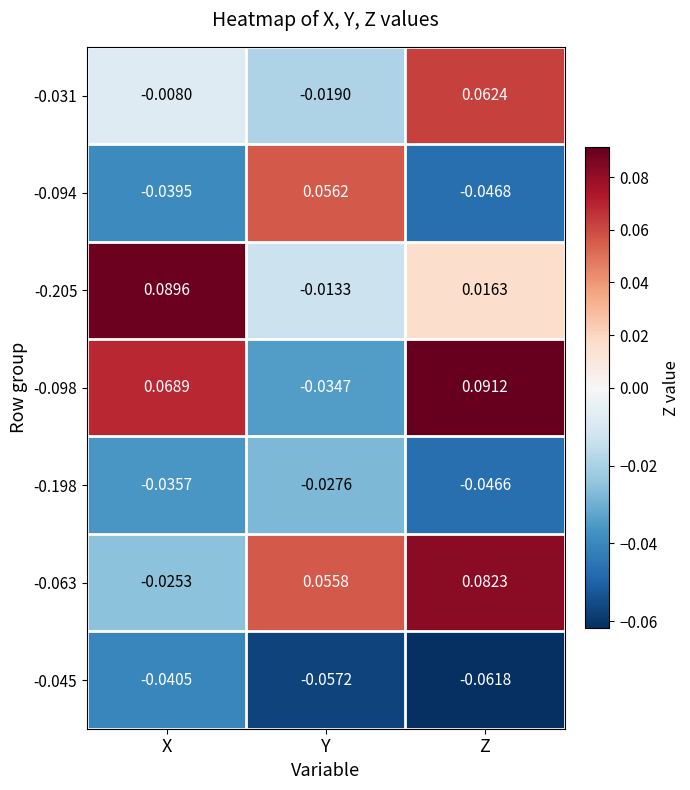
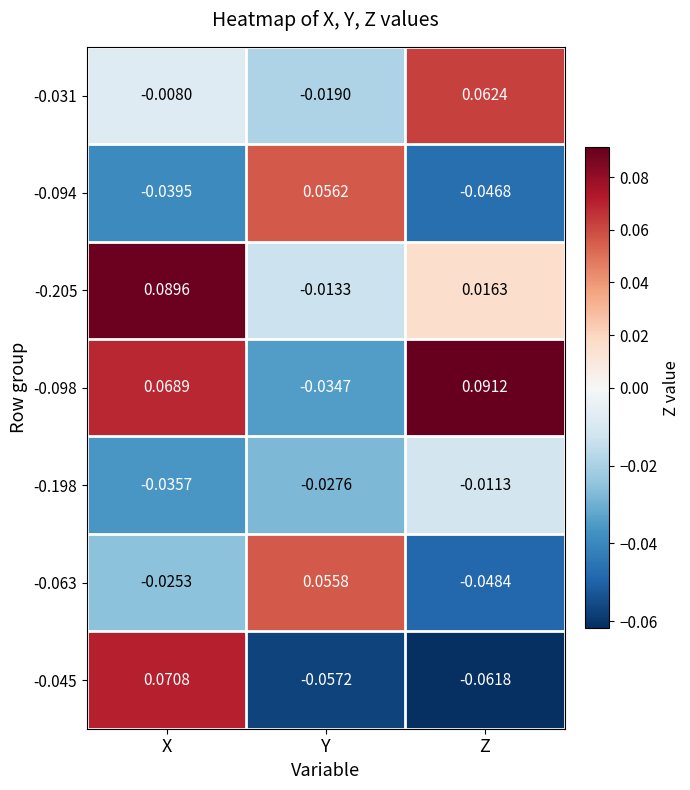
-0.198, Z: -0.0466 -> -0.0113
-0.063, Z: 0.0823 -> -0.0484
-0.045, X: -0.0405 -> 0.0708
